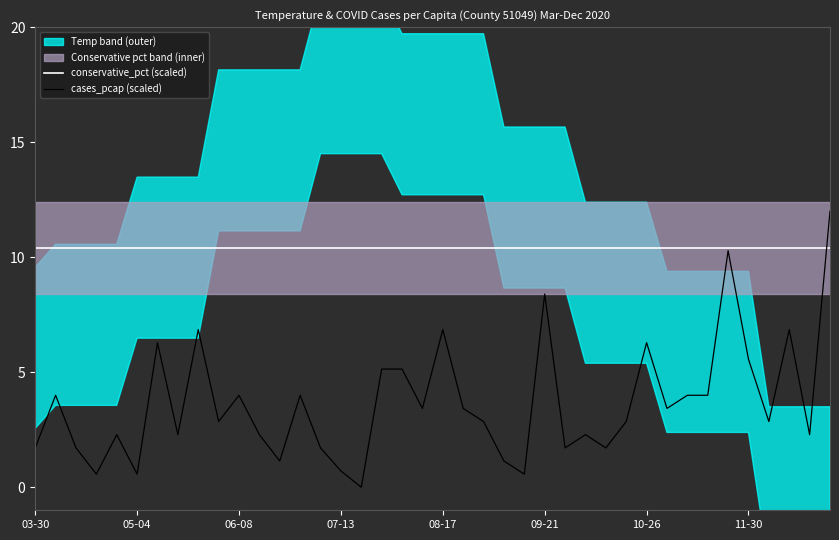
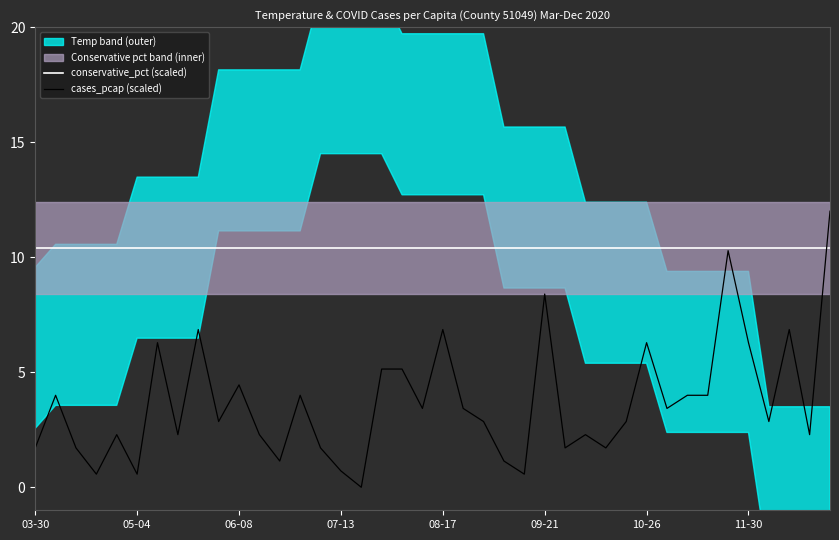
cases_pcap (scaled), 06-08: 4.0 -> 4.5
cases_pcap (scaled), 11-30: 5.6 -> 6.3
